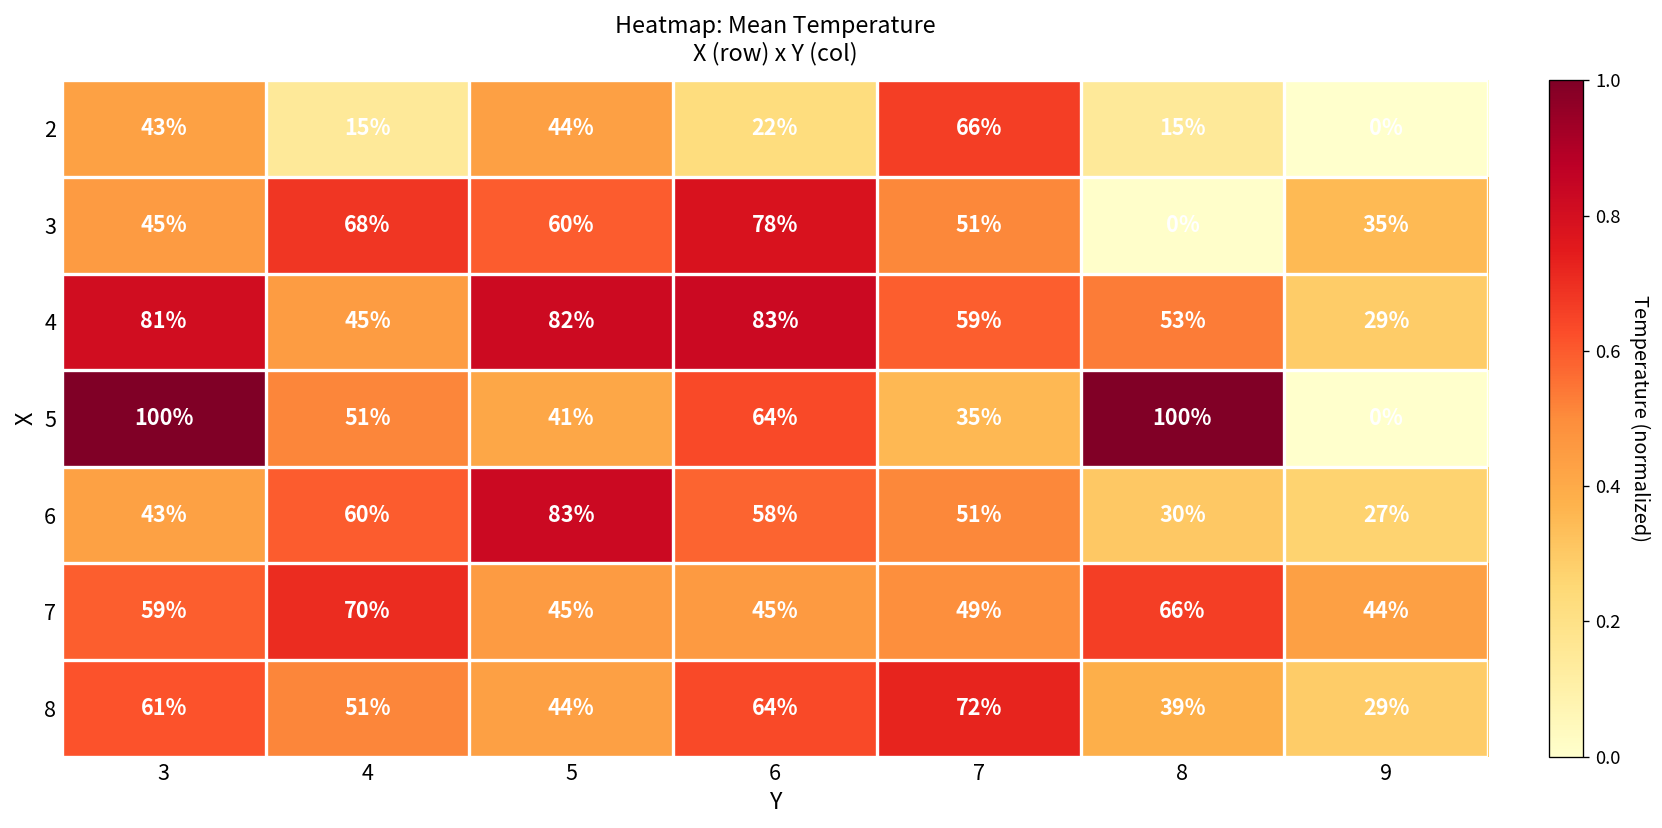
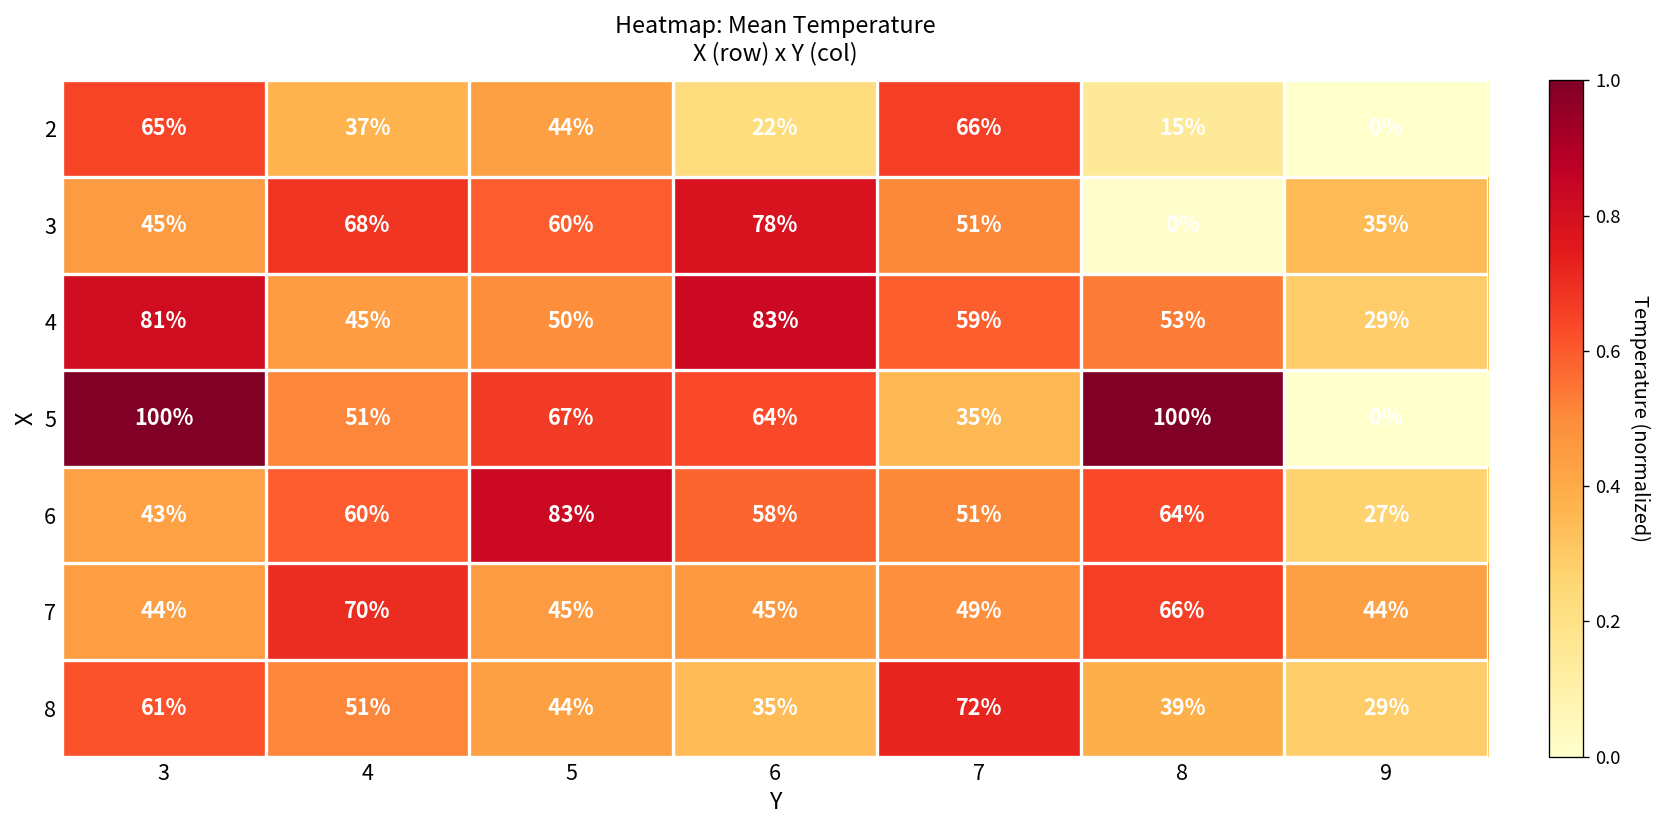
2, 3: 43% -> 65%
2, 4: 15% -> 37%
4, 5: 82% -> 50%
5, 5: 41% -> 67%
6, 8: 30% -> 64%
7, 3: 59% -> 44%
8, 6: 64% -> 35%
